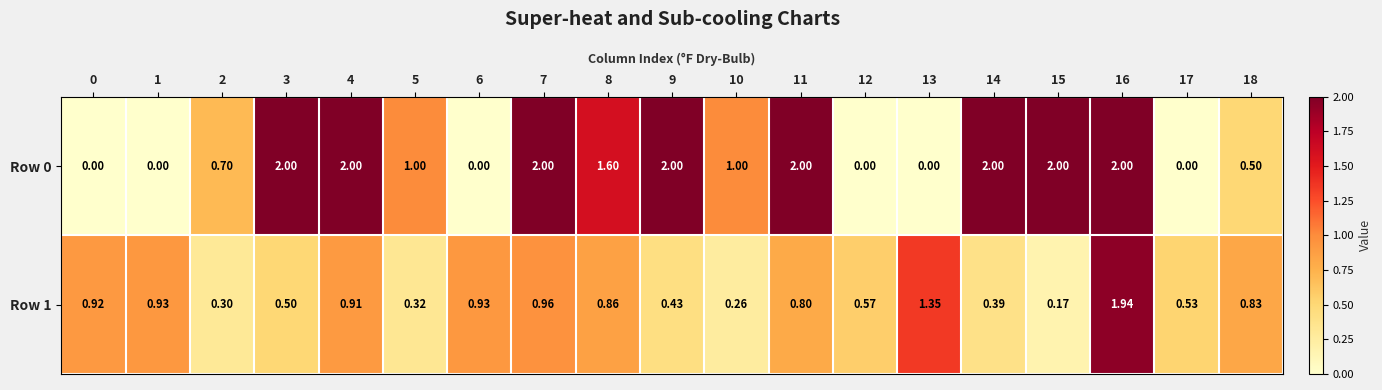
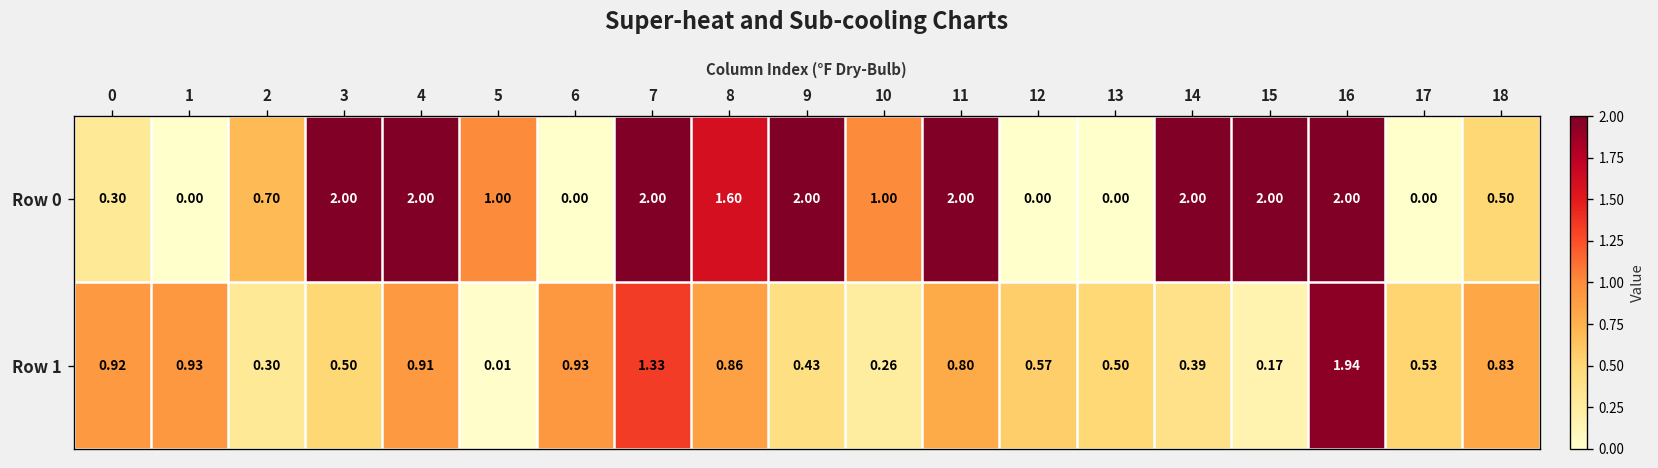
Row 0, 0: 0.00 -> 0.30
Row 1, 5: 0.32 -> 0.01
Row 1, 7: 0.96 -> 1.33
Row 1, 13: 1.35 -> 0.50
